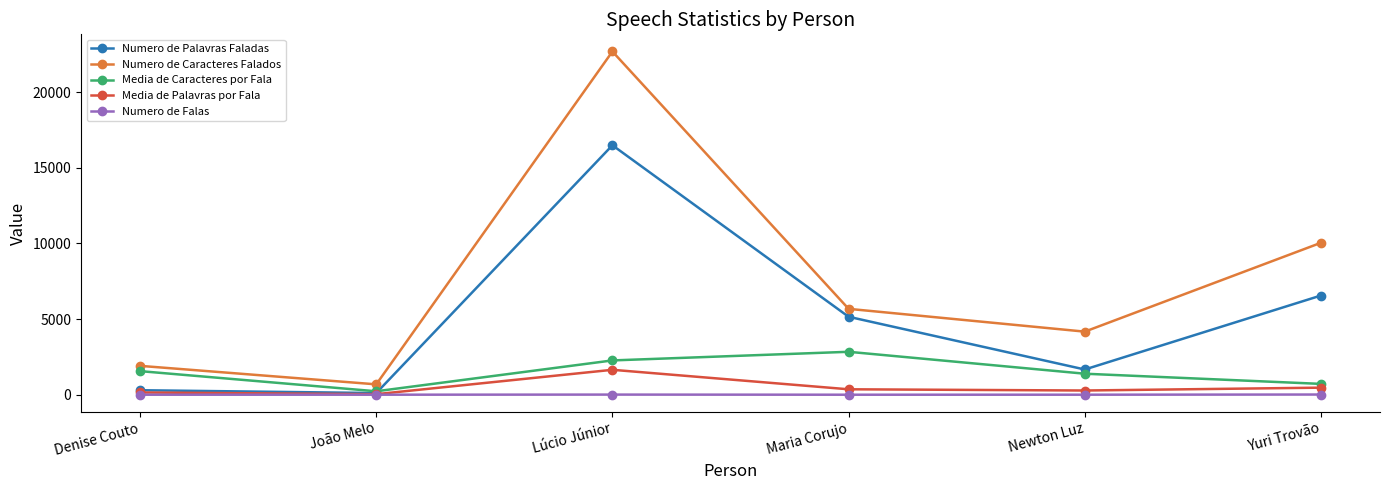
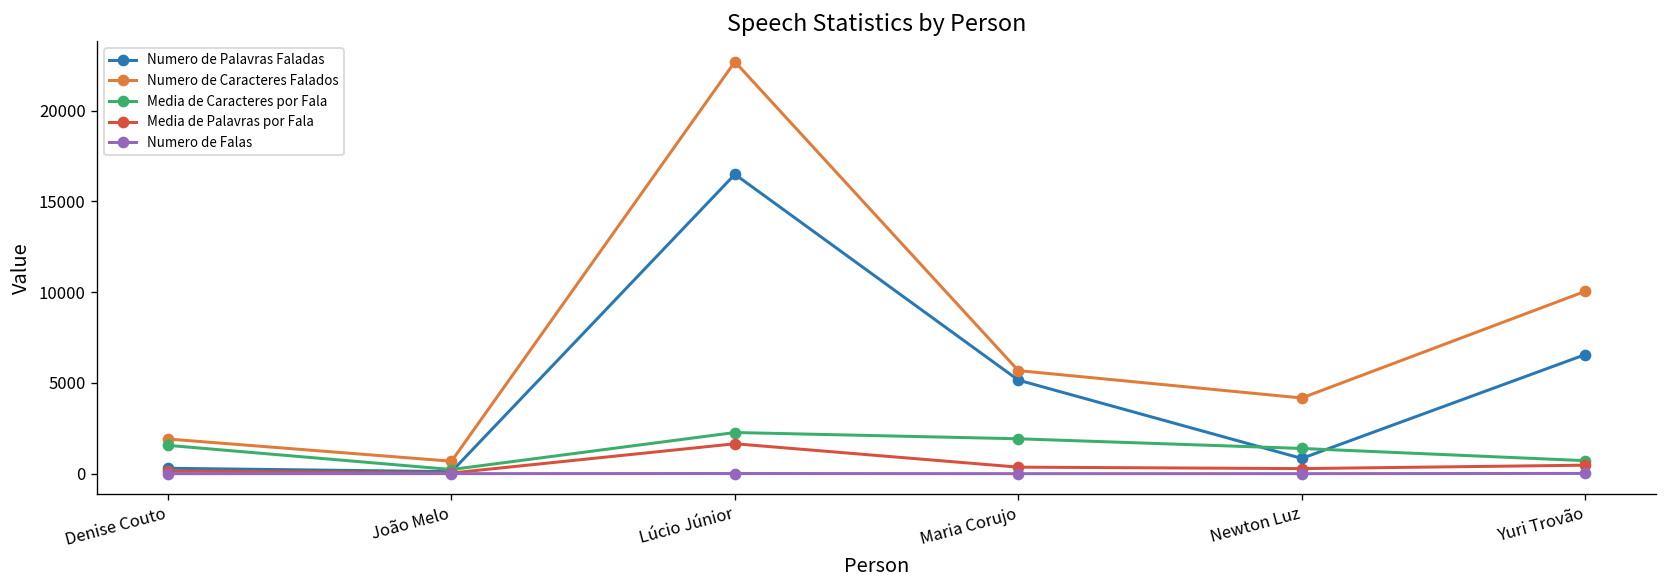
Media de Caracteres por Fala, Maria Corujo: 2800 -> 1900
Numero de Palavras Faladas, Newton Luz: 1700 -> 800
